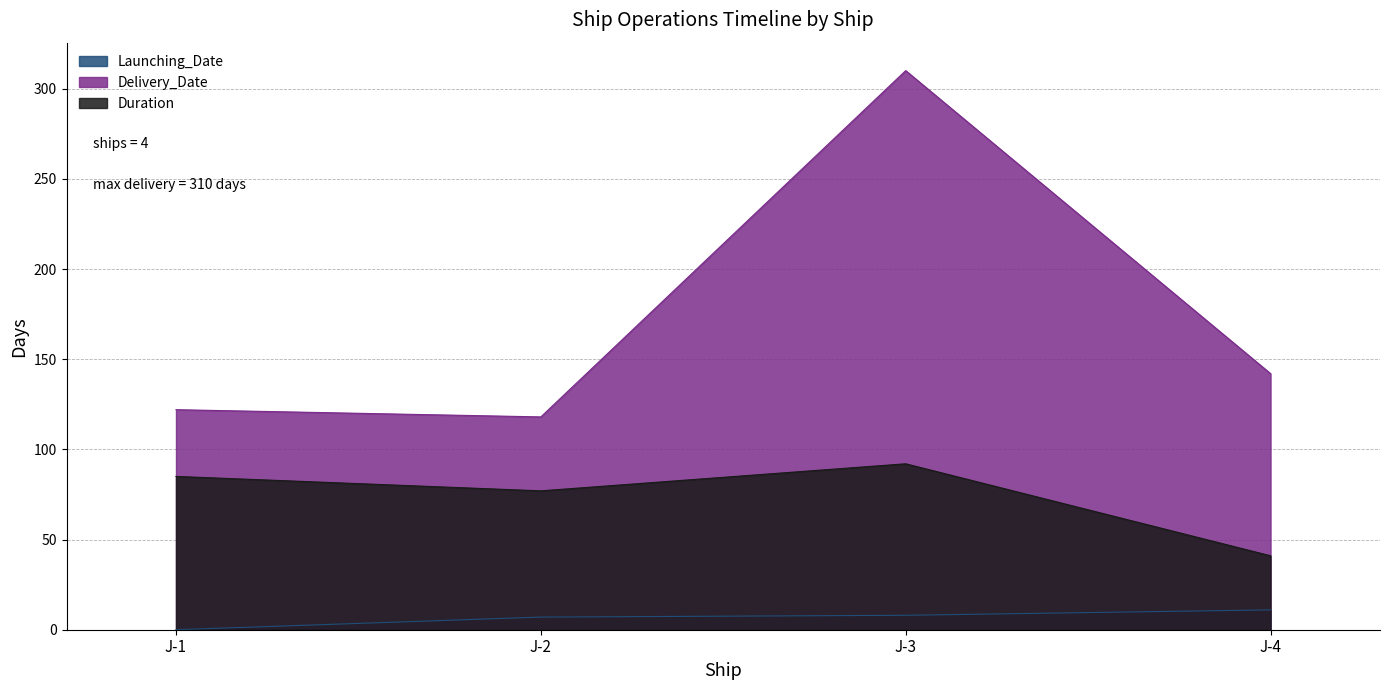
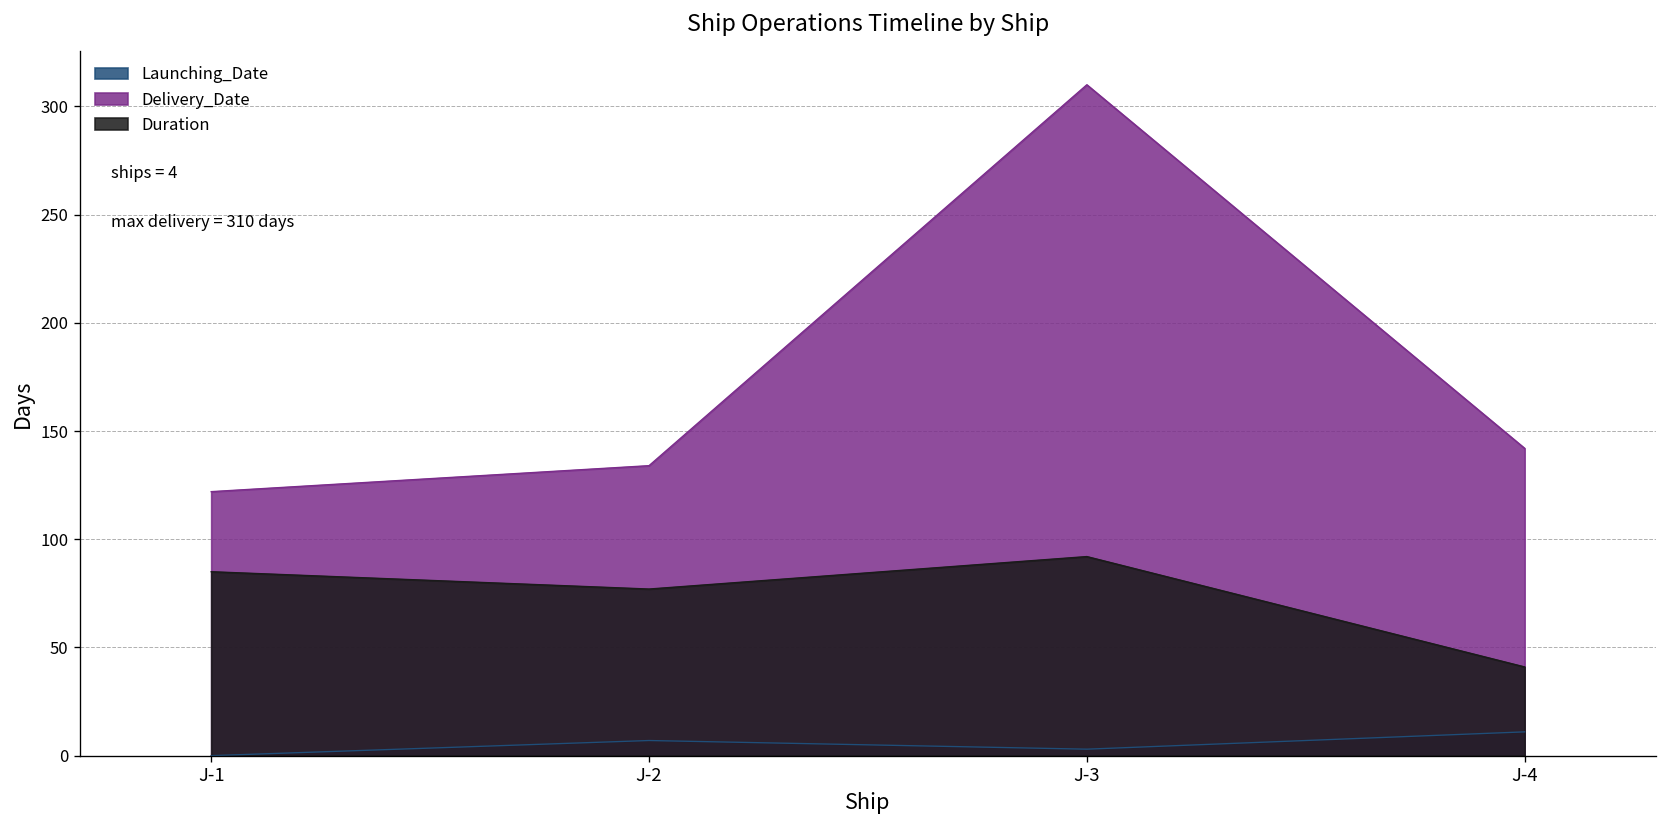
Delivery_Date, J-2: 118 -> 134
Launching_Date, J-3: 8 -> 3
